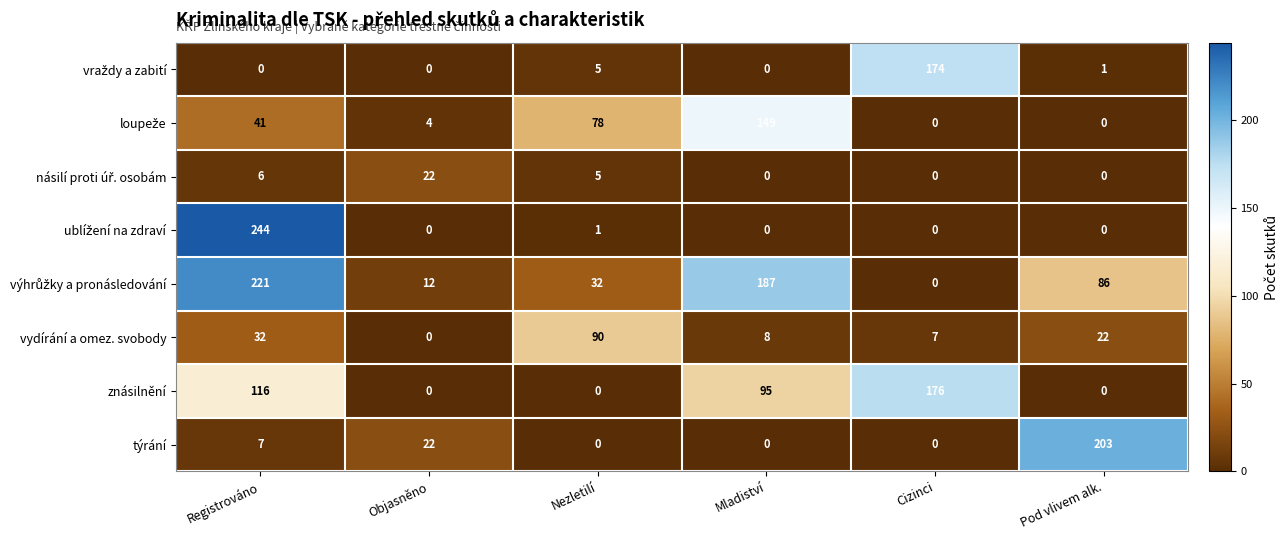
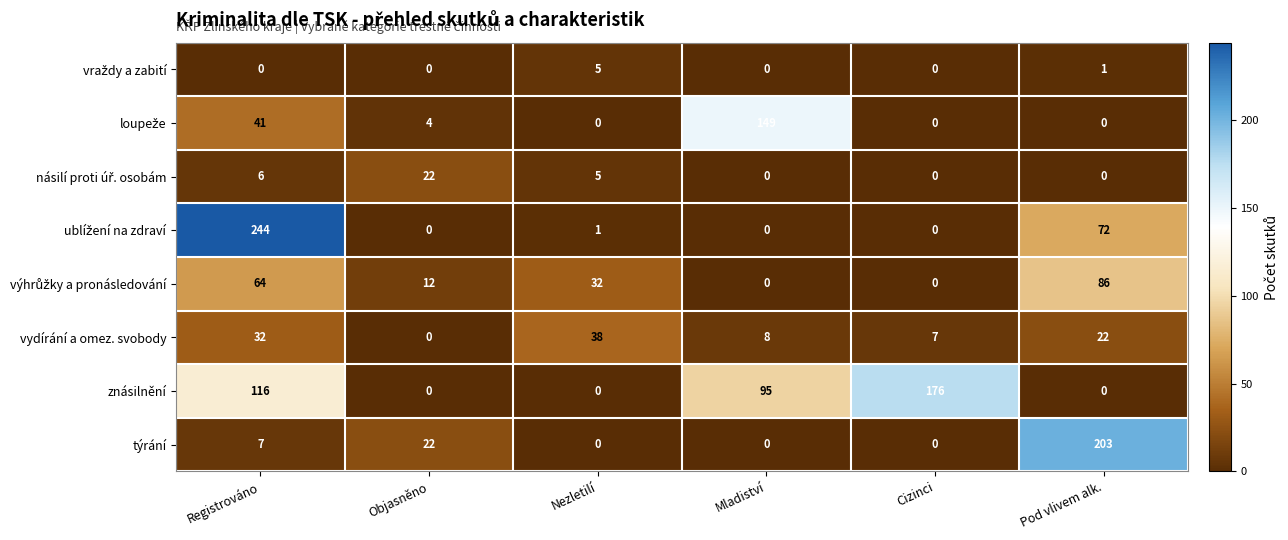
vraždy a zabití, Cizinci: 174 -> 0
loupeže, Nezletilí: 78 -> 0
ublížení na zdraví, Pod vlivem alk.: 0 -> 72
výhrůžky a pronásledování, Registrováno: 221 -> 64
výhrůžky a pronásledování, Mladiství: 187 -> 0
vydírání a omez. svobody, Nezletilí: 90 -> 38
